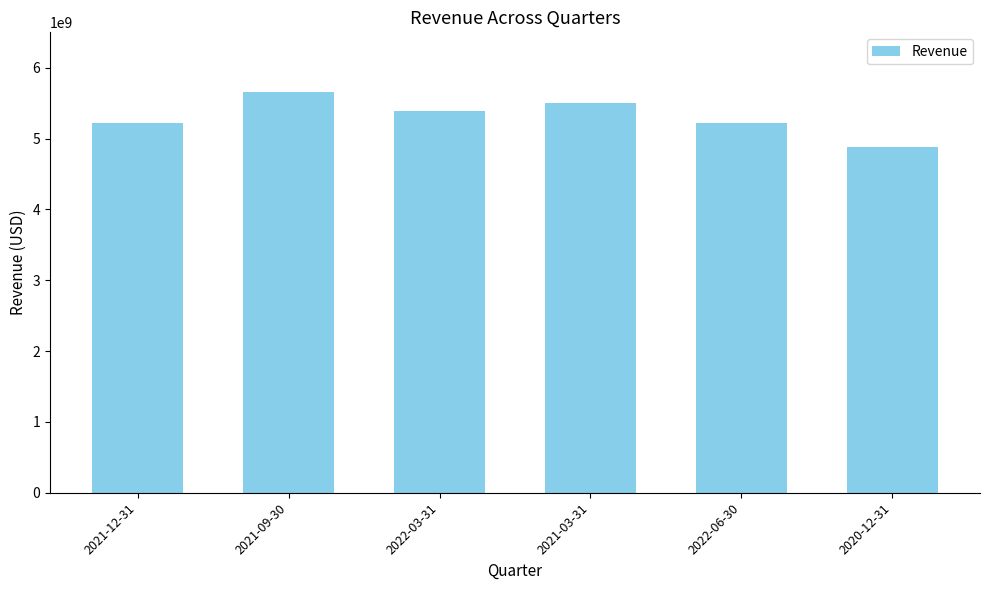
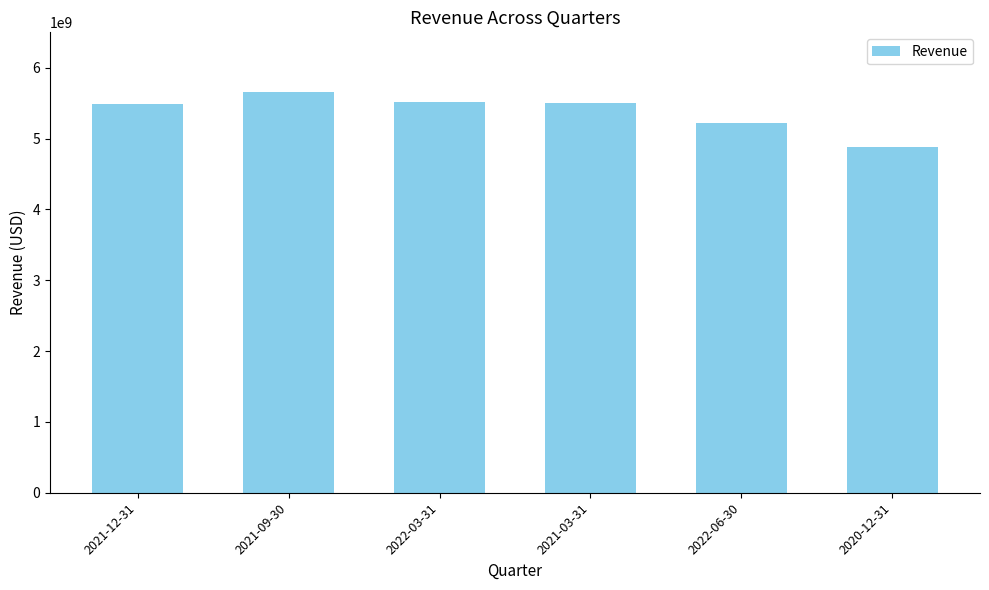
2021-12-31: 5200000000 -> 5500000000
2022-03-31: 5400000000 -> 5500000000
